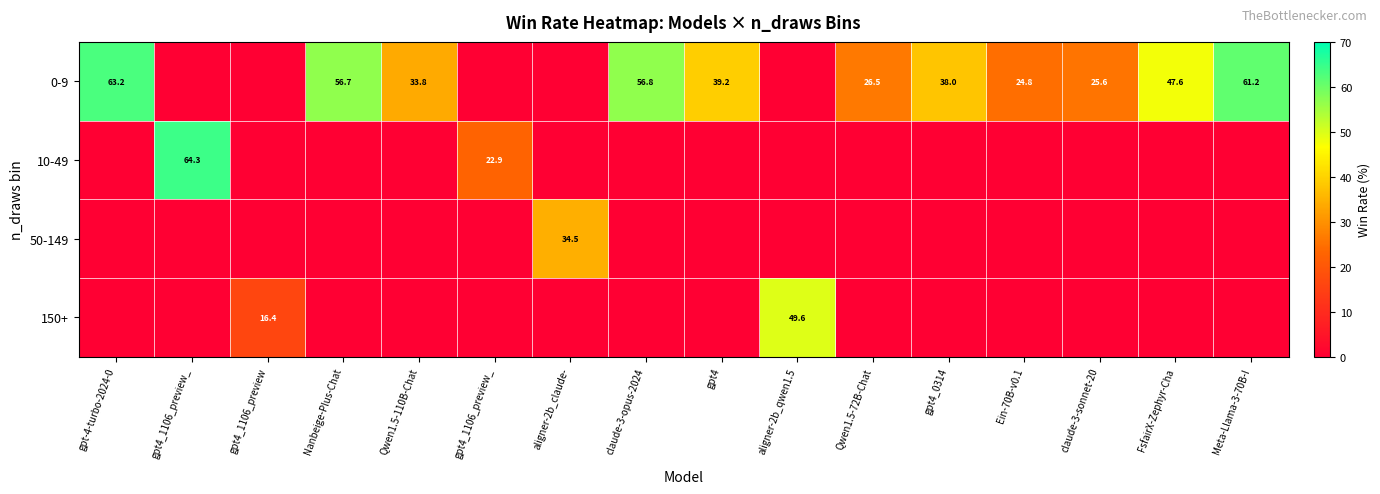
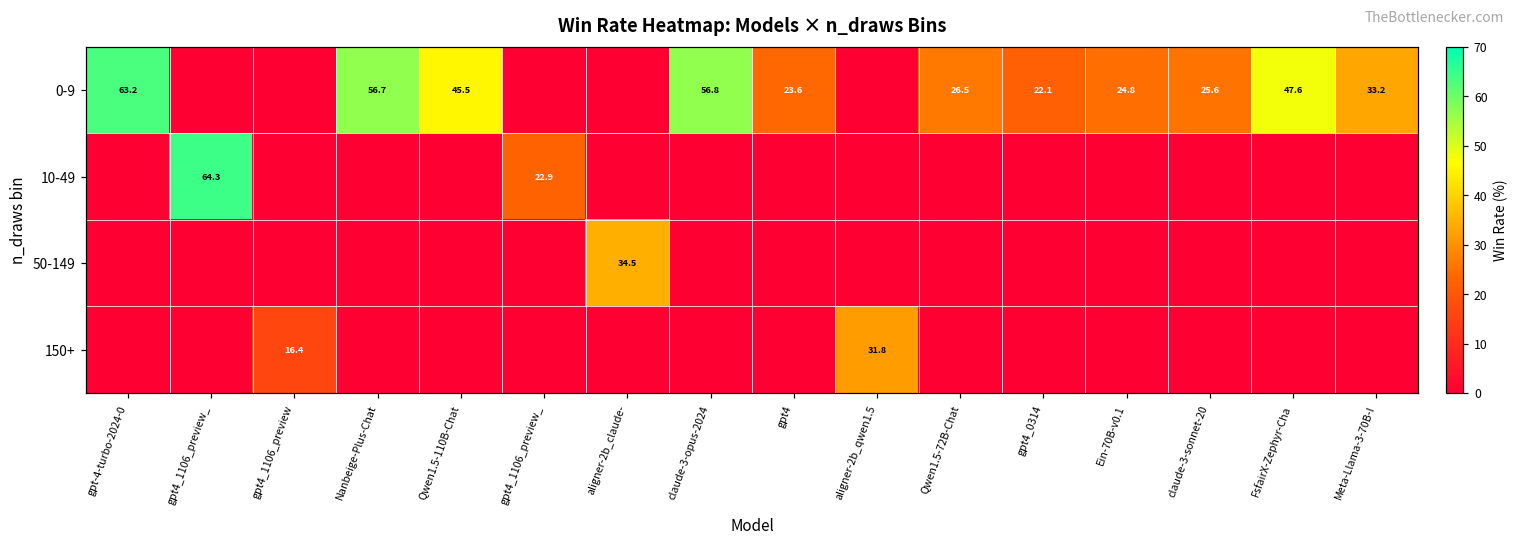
0-9, Qwen1.5-110B-Chat: 33.8 -> 45.5
0-9, gpt4: 39.2 -> 23.6
0-9, gpt4_0314: 38.0 -> 22.1
0-9, Meta-Llama-3-70B-I: 61.2 -> 33.2
150+, aligner-2b_qwen1.5: 49.6 -> 31.8
